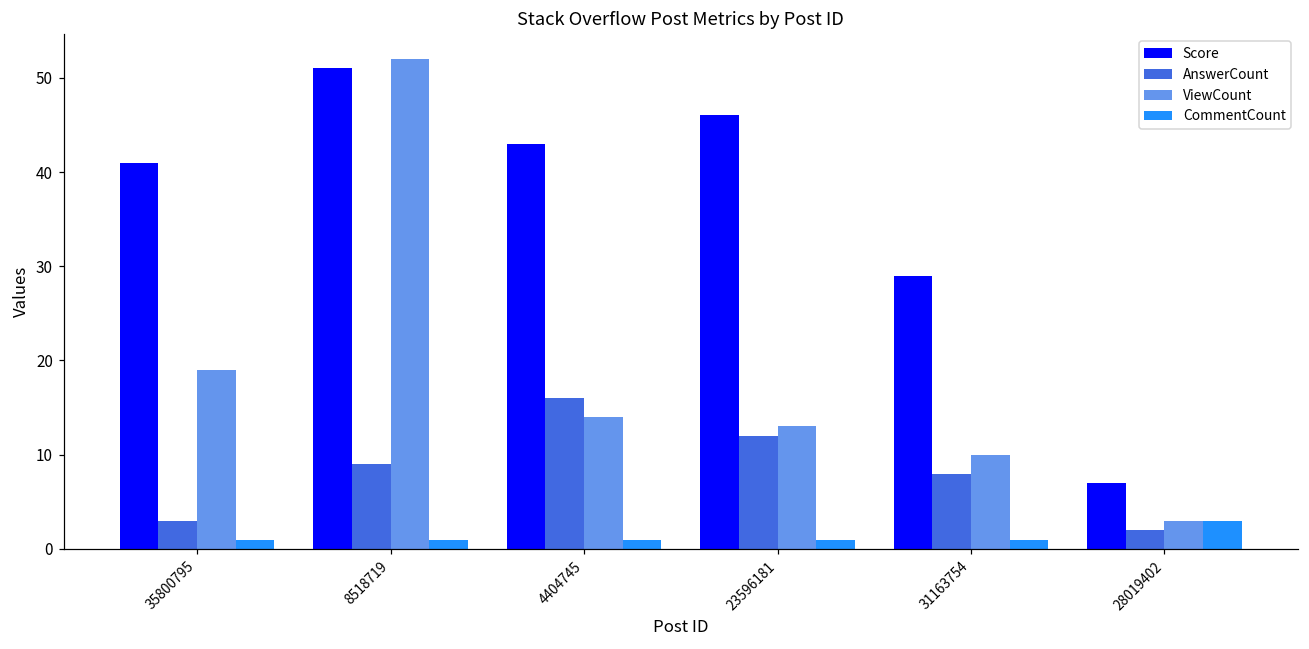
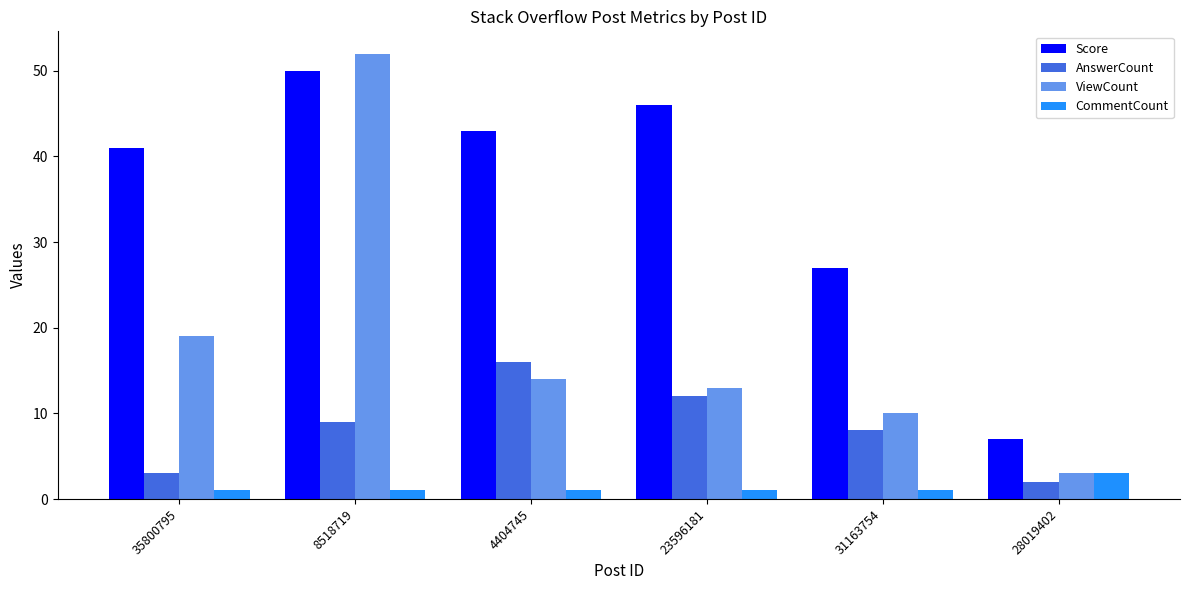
Score, 8518719: 51 -> 50
Score, 31163754: 29 -> 27
